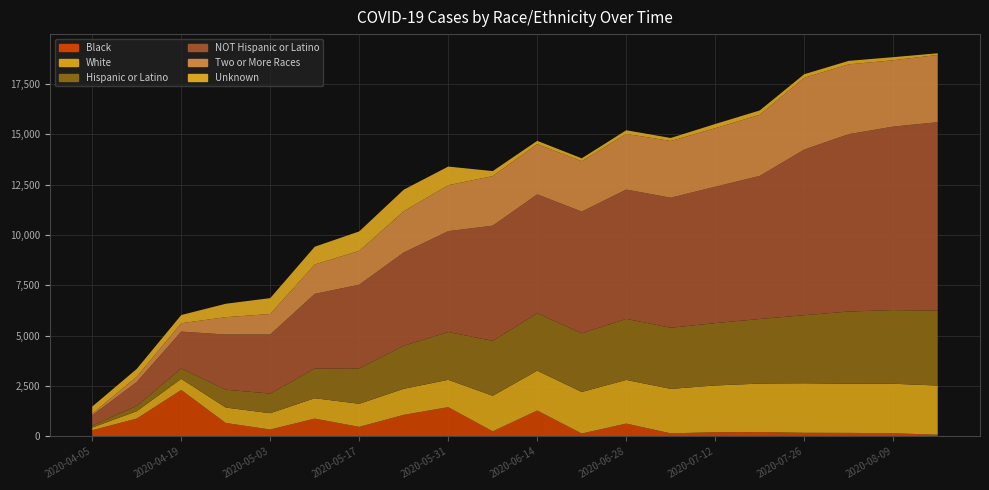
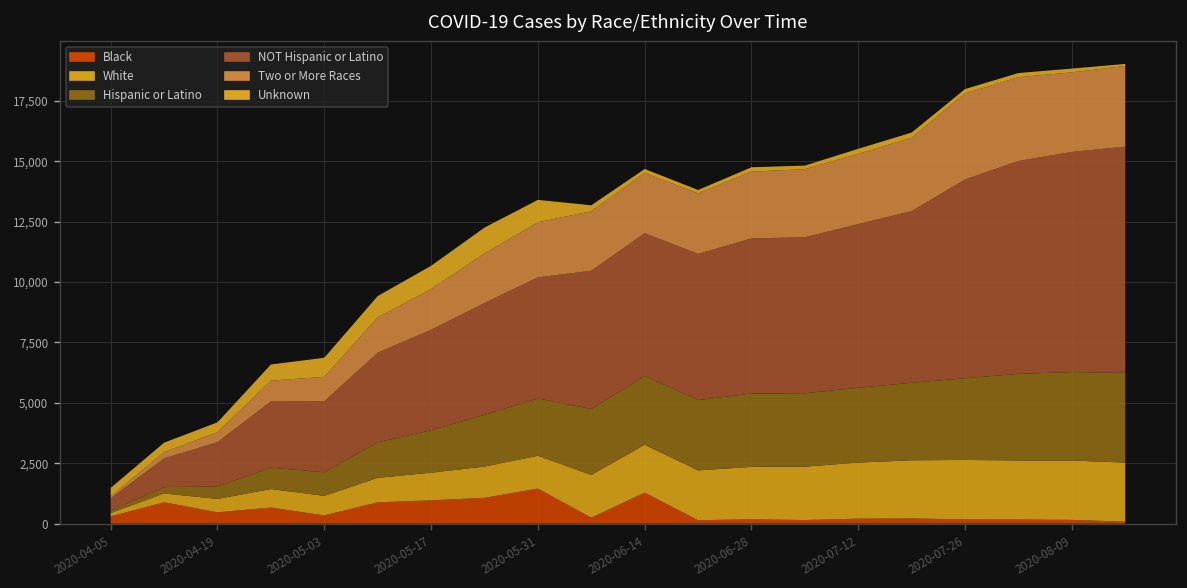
Black, 2020-04-19: 2,300 -> 500
Black, 2020-05-17: 500 -> 1,000
Black, 2020-06-28: 600 -> 200
